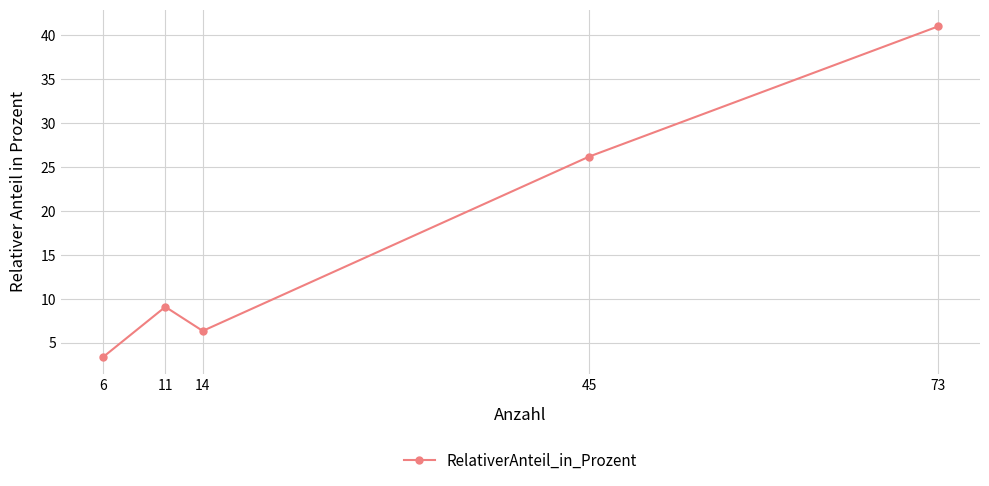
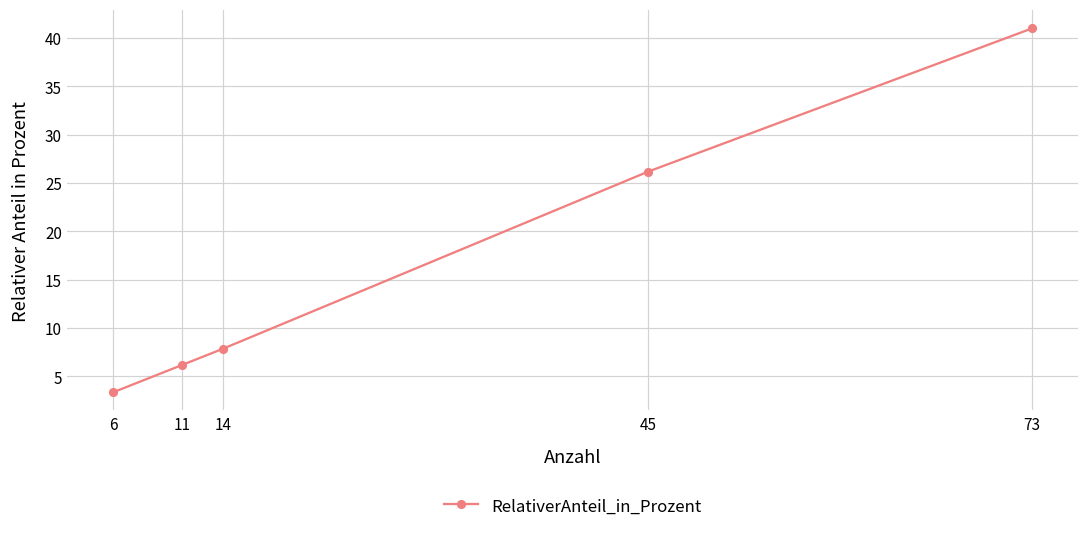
11: 9 -> 6
14: 6 -> 8
